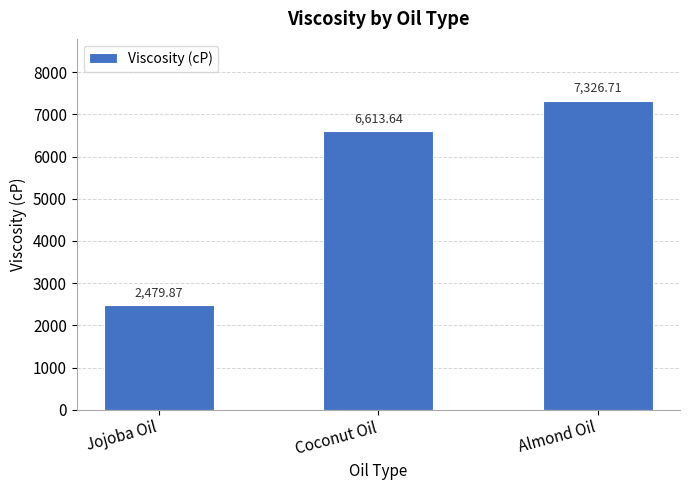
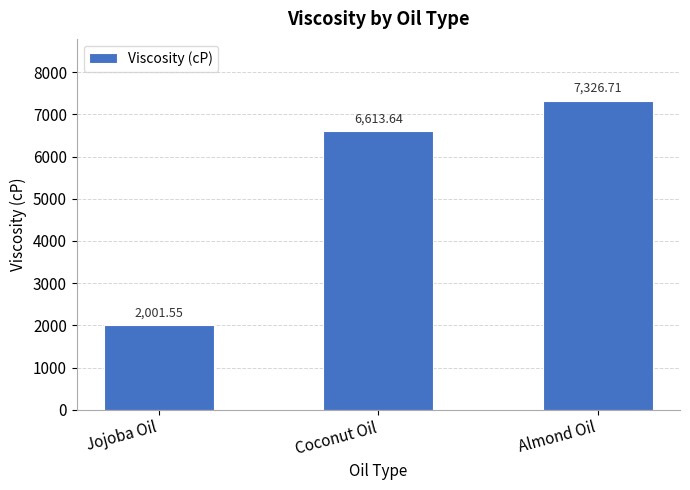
Jojoba Oil: 2,479.87 -> 2,001.55
